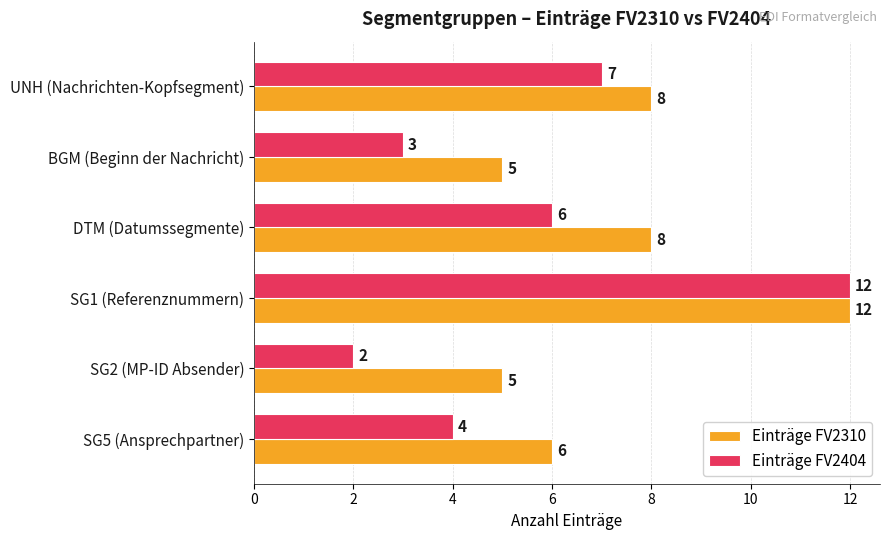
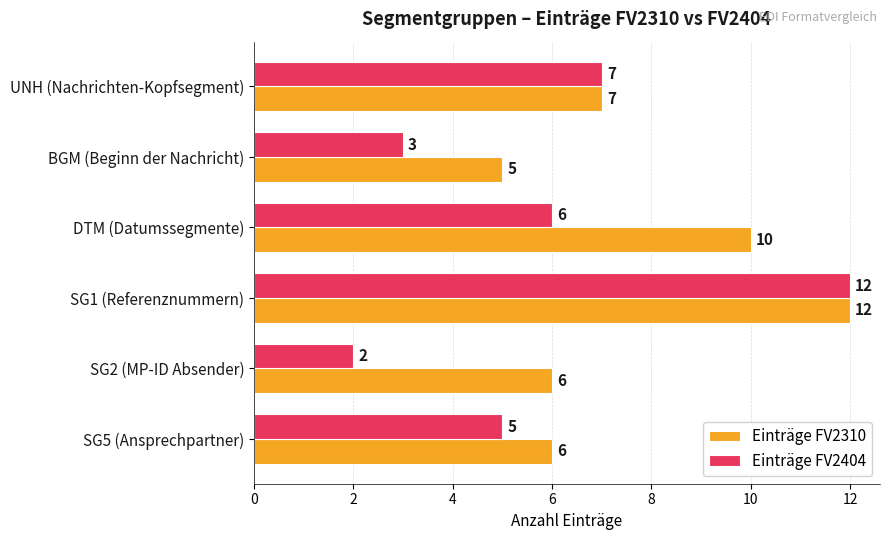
Einträge FV2310, UNH (Nachrichten-Kopfsegment): 8 -> 7
Einträge FV2310, DTM (Datumssegmente): 8 -> 10
Einträge FV2310, SG2 (MP-ID Absender): 5 -> 6
Einträge FV2404, SG5 (Ansprechpartner): 4 -> 5
